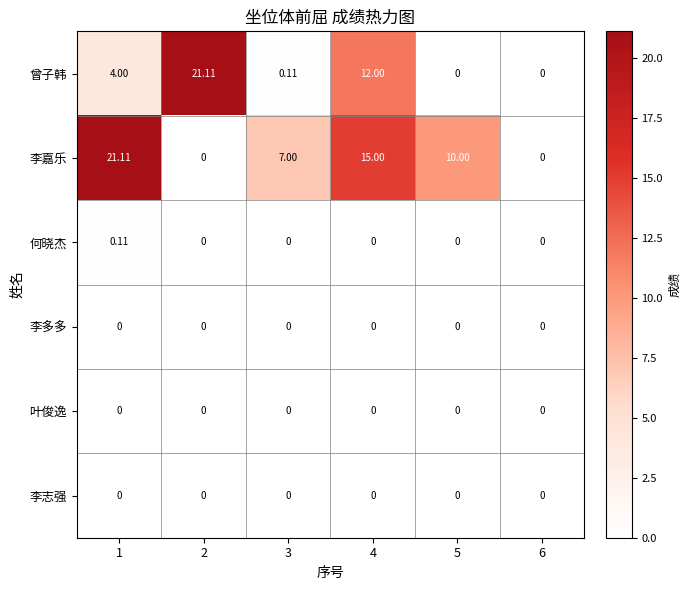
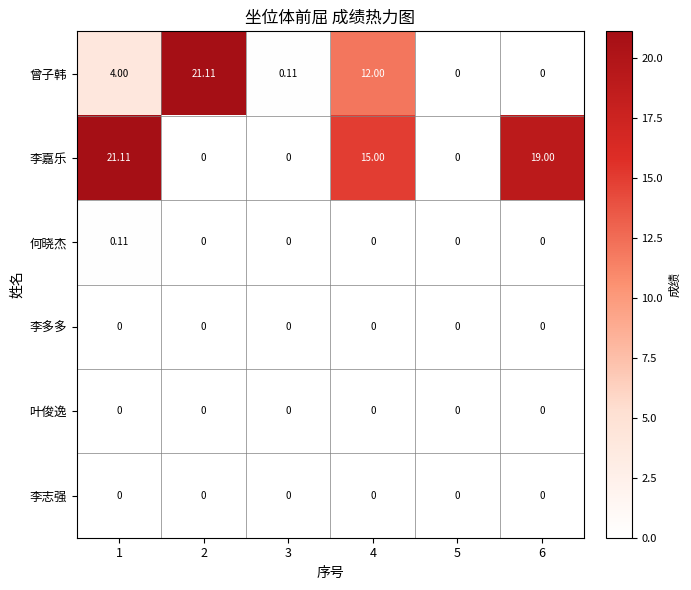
李嘉乐, 3: 7.00 -> 0
李嘉乐, 5: 10.00 -> 0
李嘉乐, 6: 0 -> 19.00
